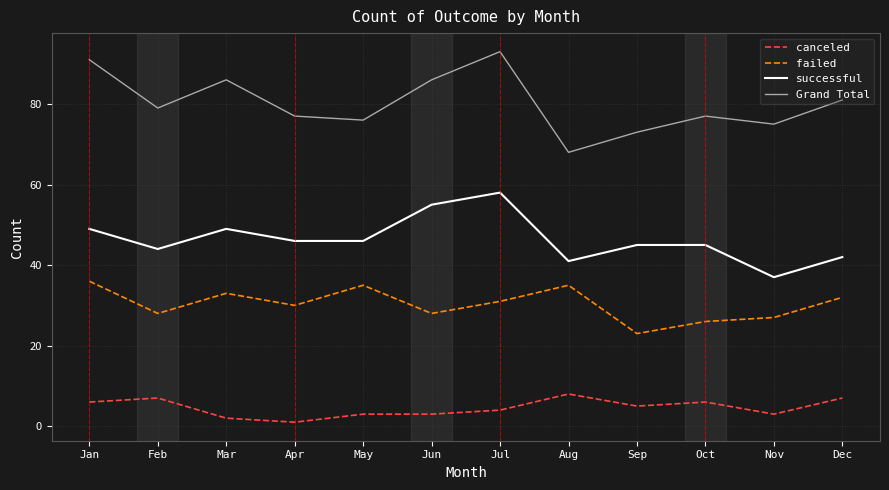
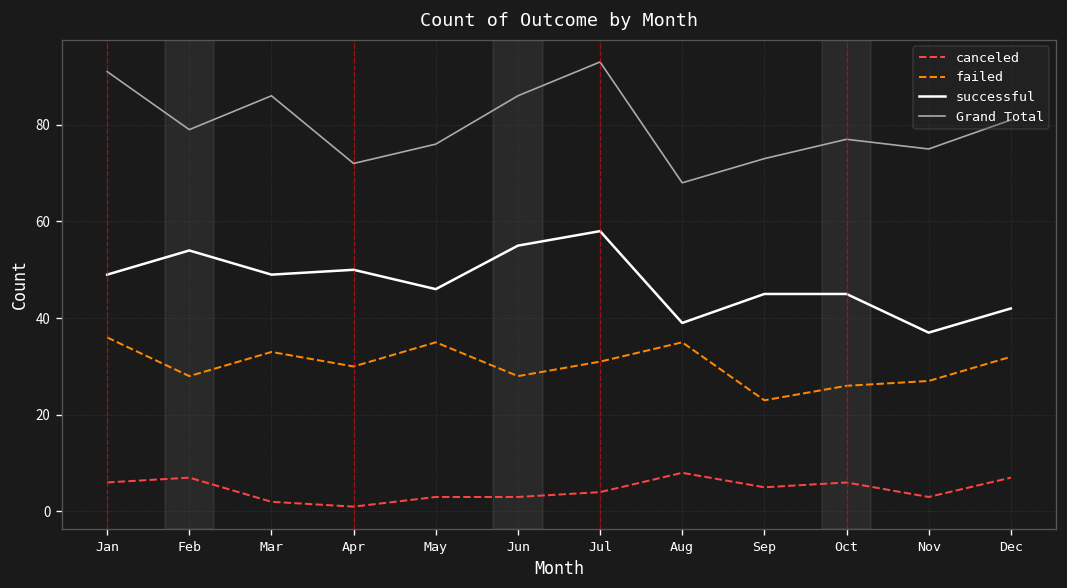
successful, Feb: 44 -> 54
successful, Apr: 46 -> 50
Grand Total, Apr: 77 -> 72
successful, Aug: 41 -> 39
